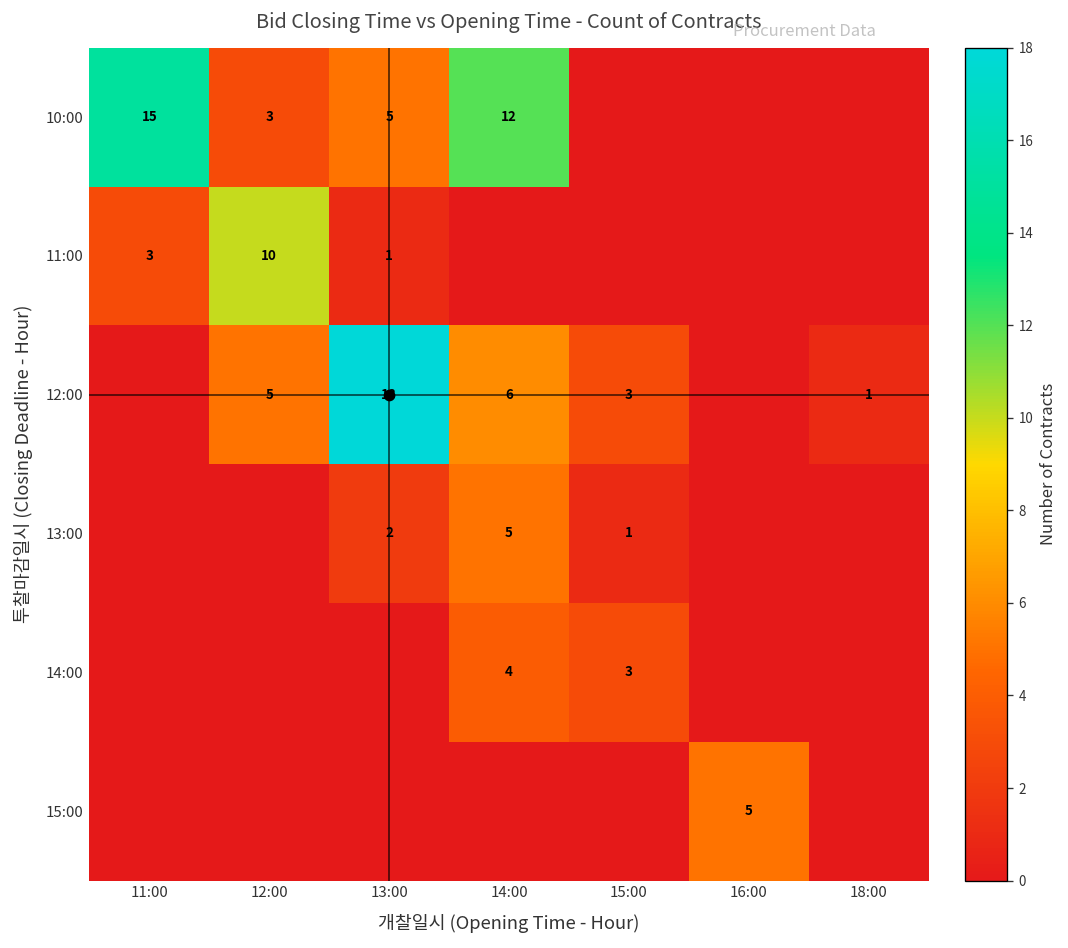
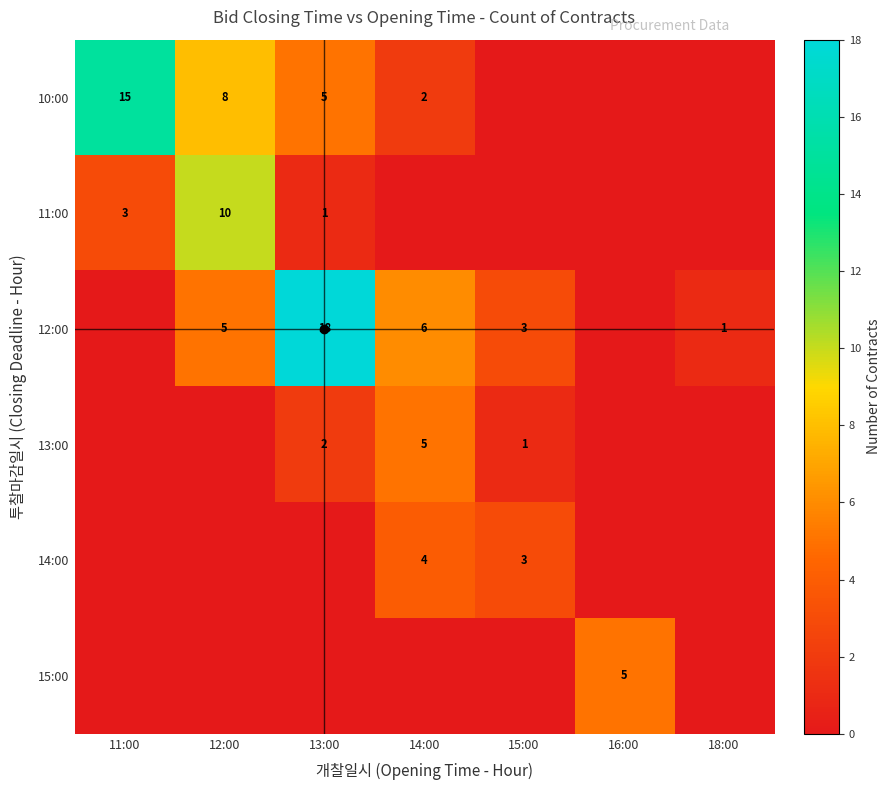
10:00, 12:00: 3 -> 8
10:00, 14:00: 12 -> 2
